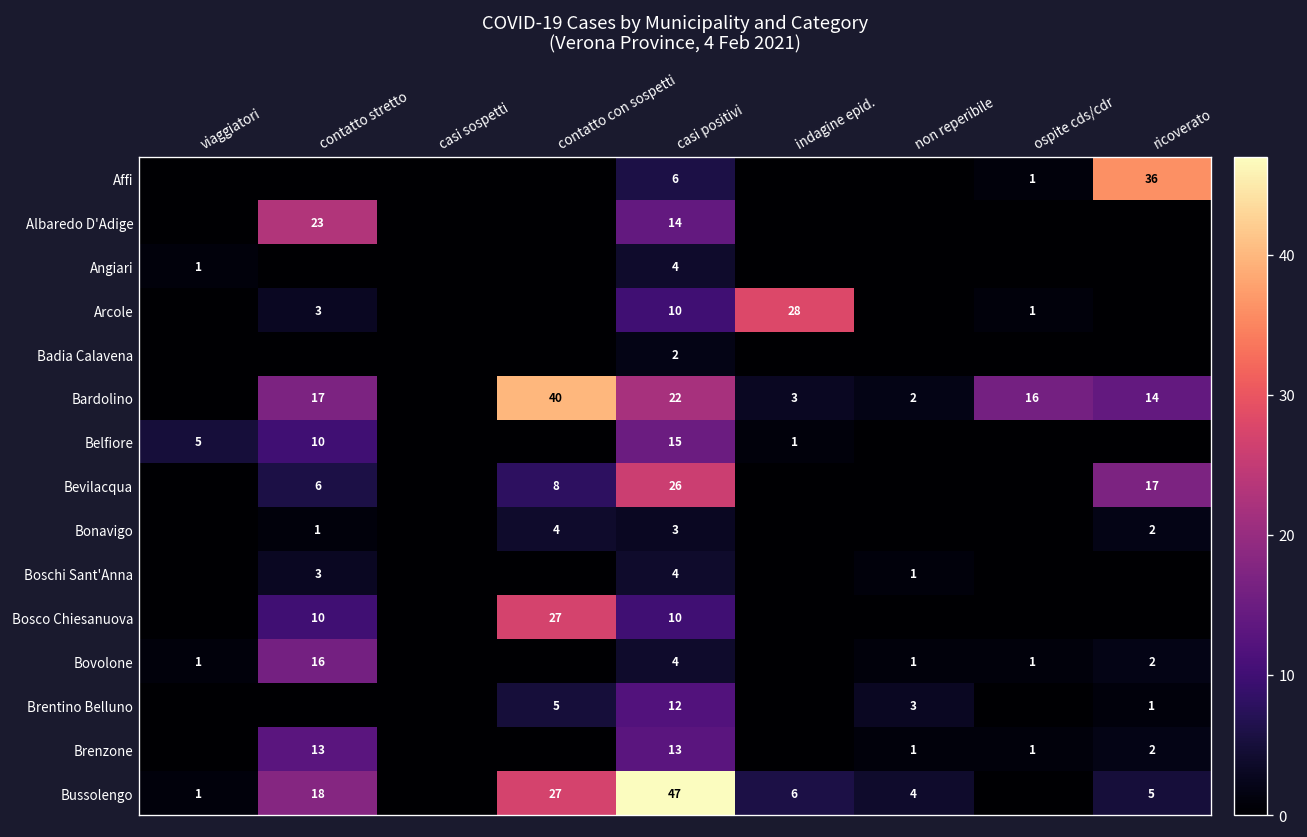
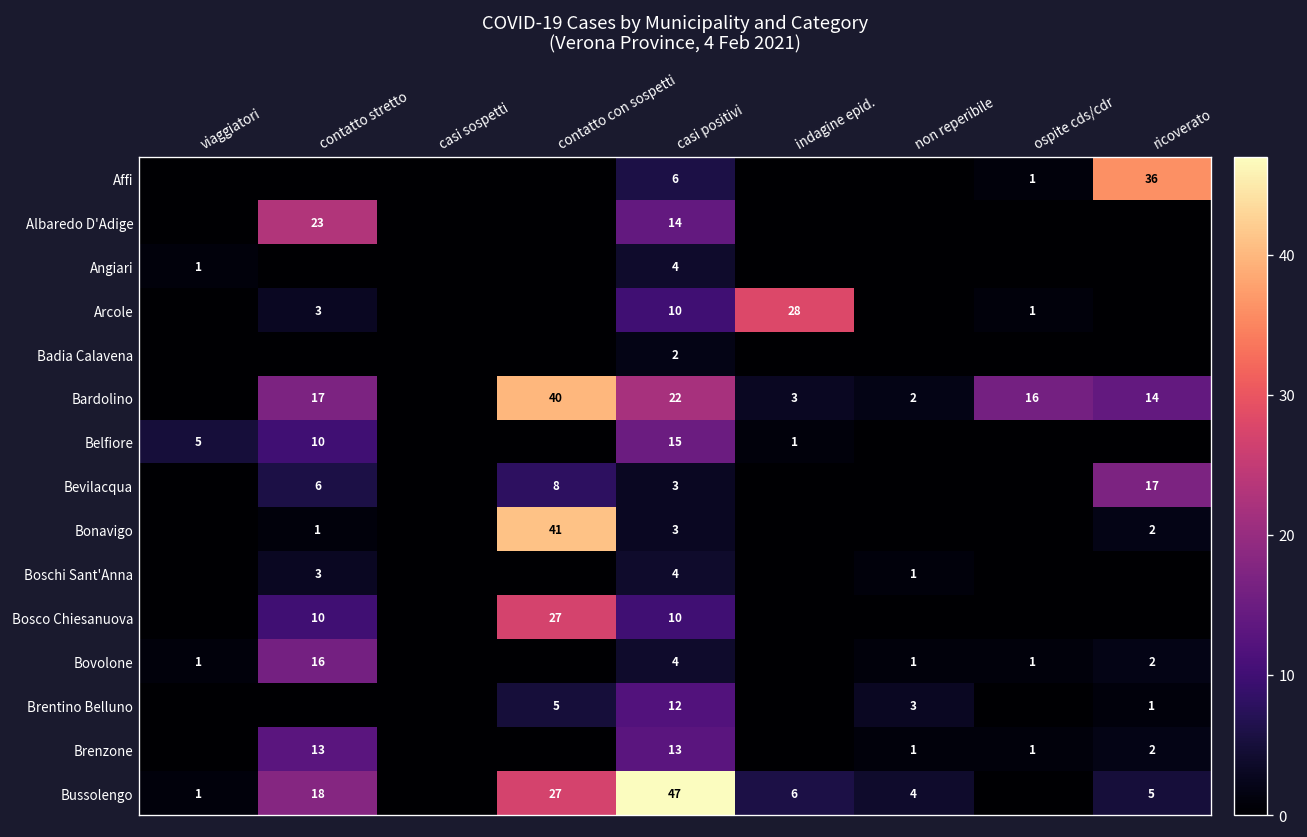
Bevilacqua, casi positivi: 26 -> 3
Bonavigo, contatto con sospetti: 4 -> 41
